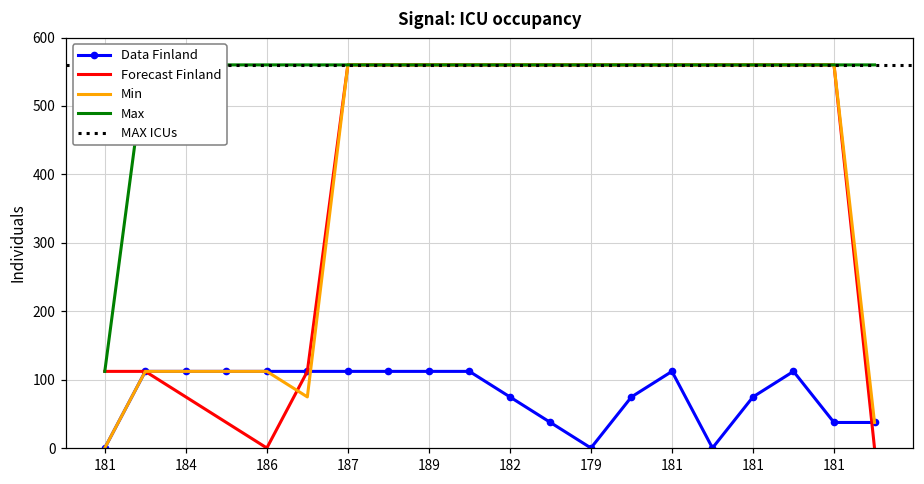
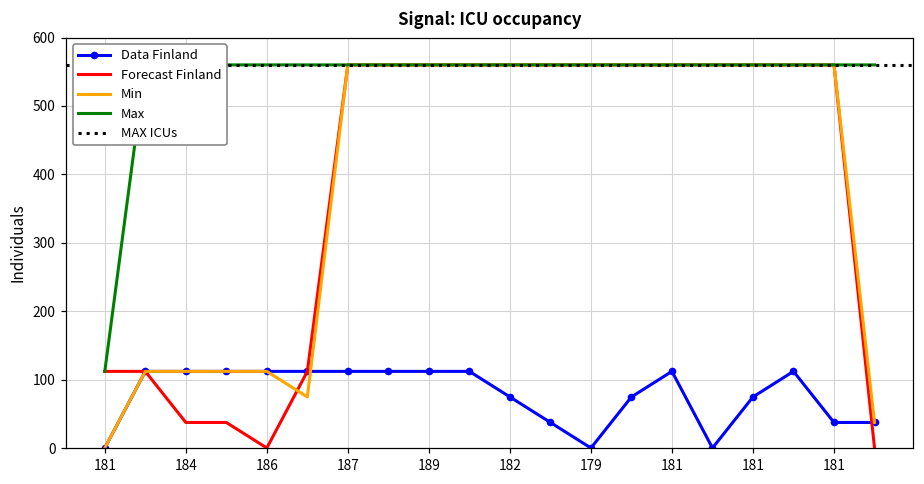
Forecast Finland, 184: 70 -> 40
